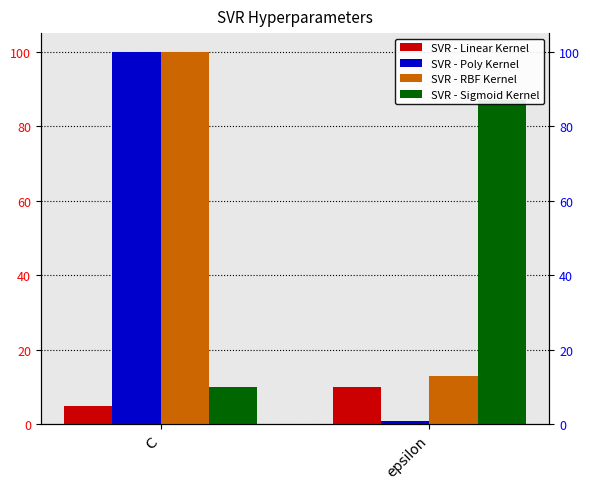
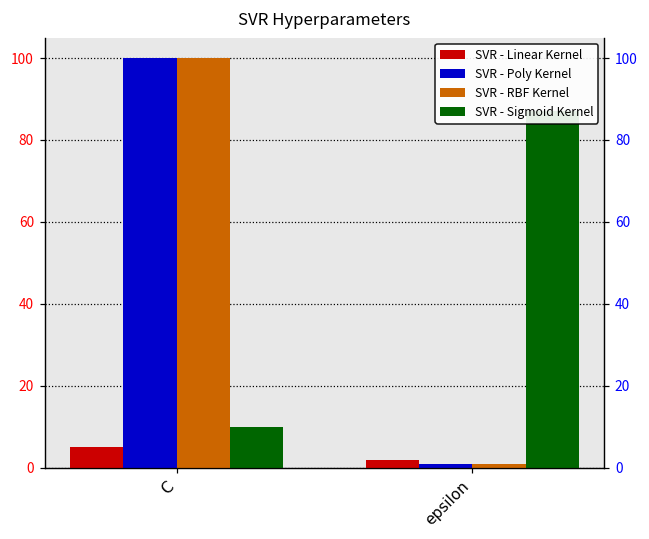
SVR - Linear Kernel, epsilon: 10 -> 2
SVR - RBF Kernel, epsilon: 13 -> 1
